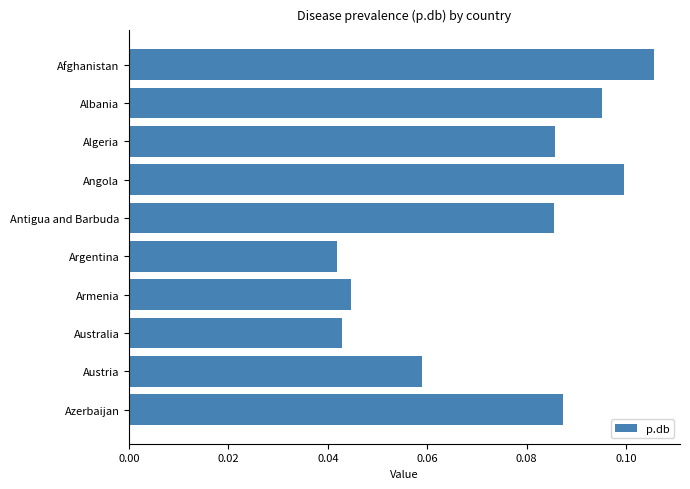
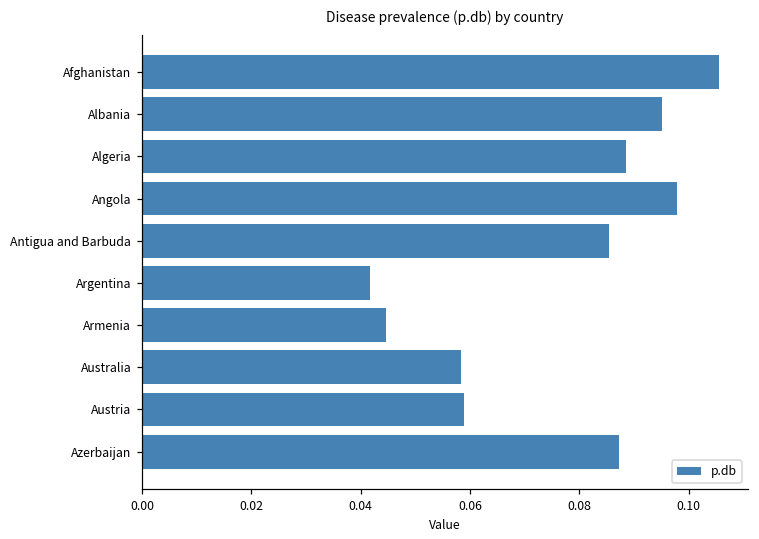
Algeria: 0.086 -> 0.089
Angola: 0.100 -> 0.098
Australia: 0.043 -> 0.058
